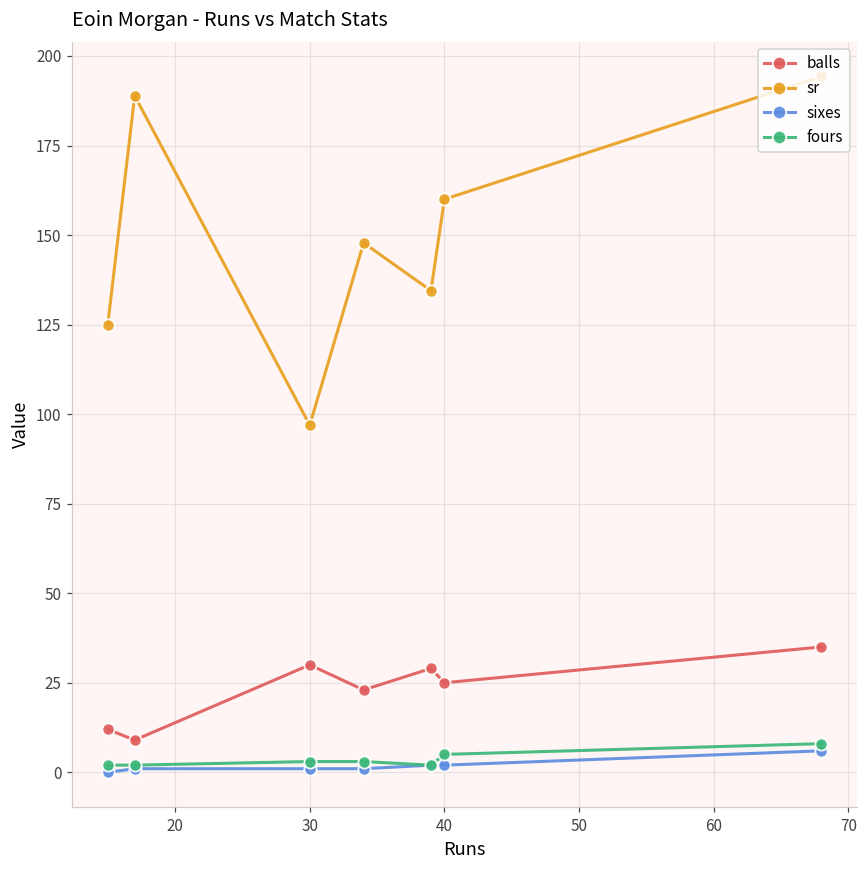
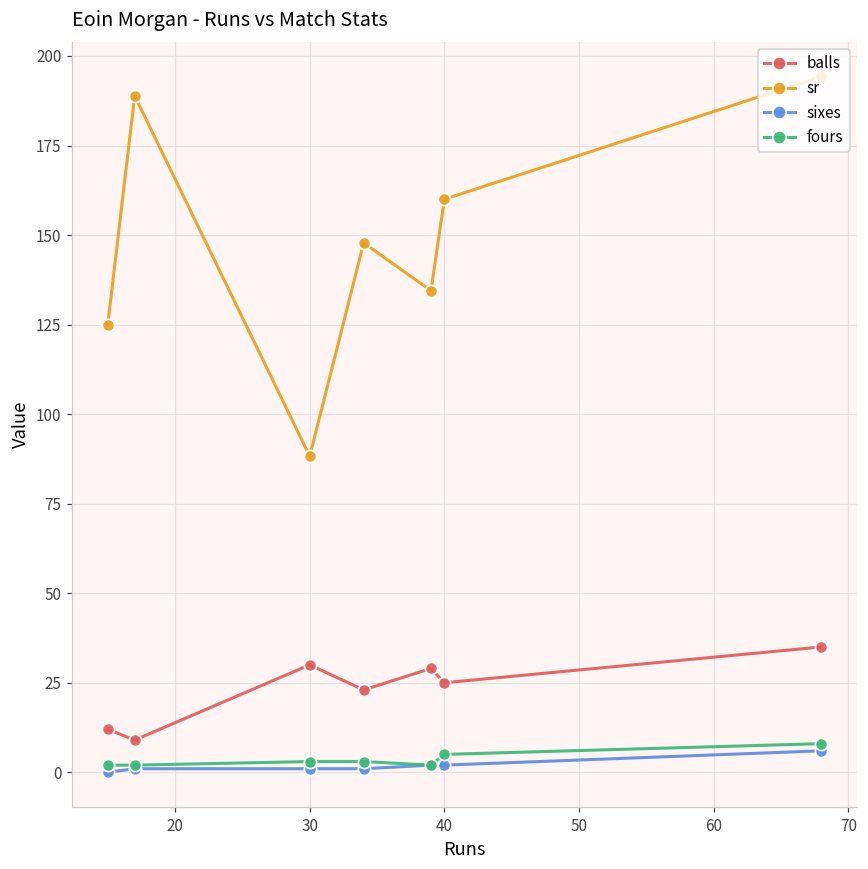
sr, 30: 97 -> 88
